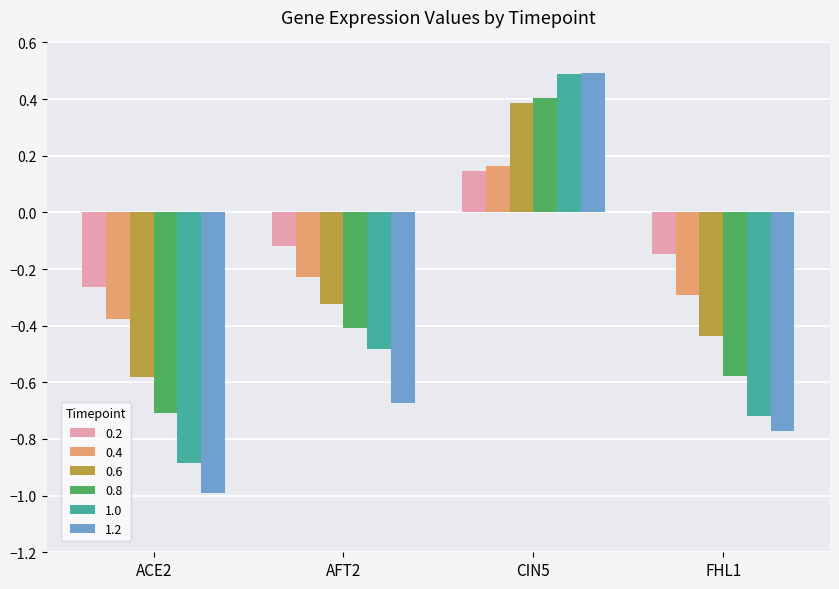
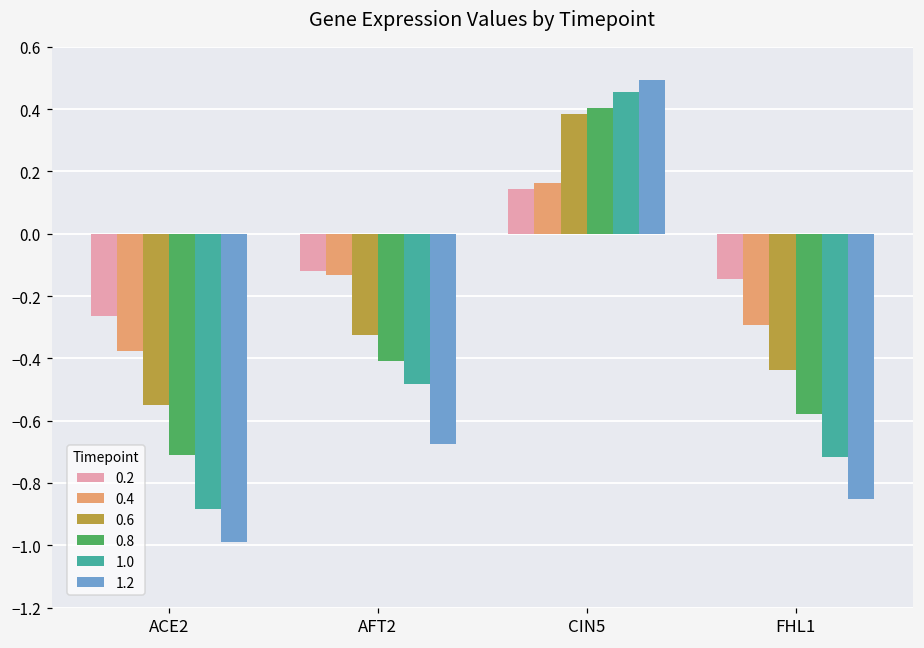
0.6, ACE2: -0.58 -> -0.55
0.4, AFT2: -0.23 -> -0.13
1.0, CIN5: 0.49 -> 0.45
1.2, FHL1: -0.77 -> -0.85
